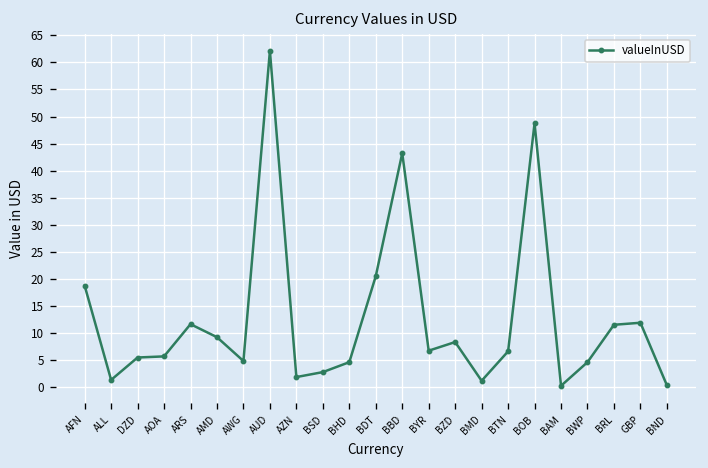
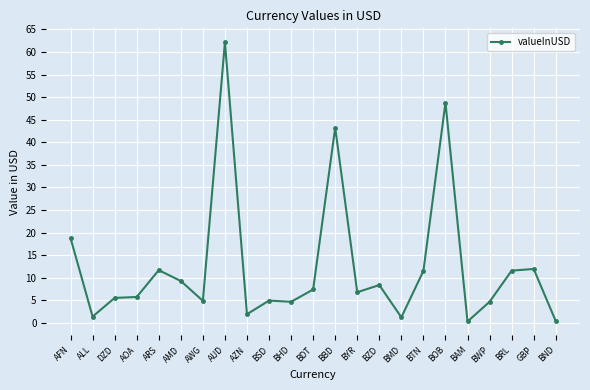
BSD: 3 -> 5
BDT: 21 -> 7
BTN: 7 -> 11
